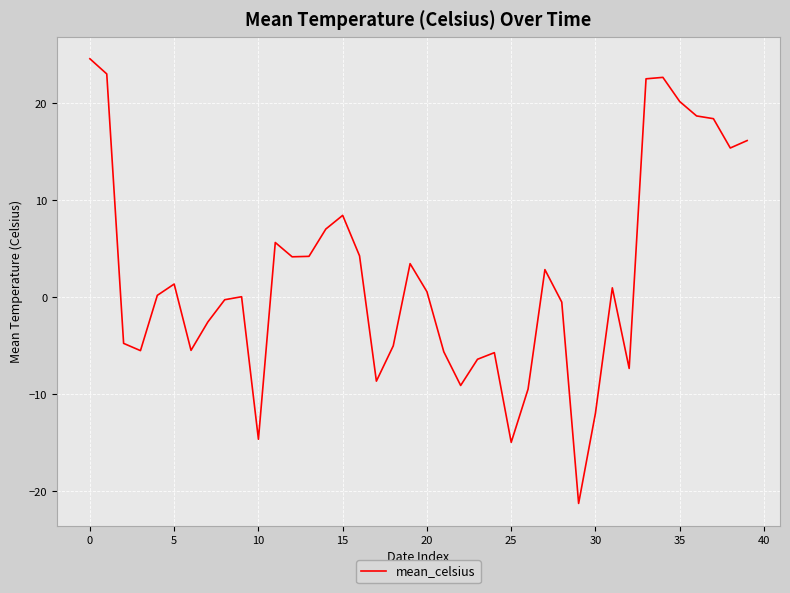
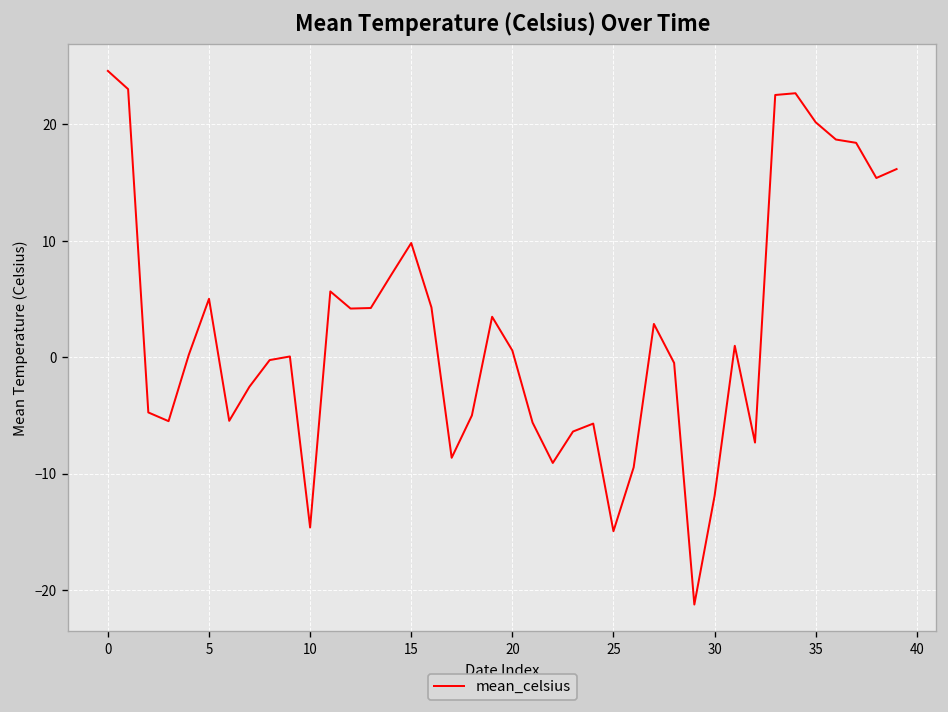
5: 1 -> 5
15: 8 -> 10
